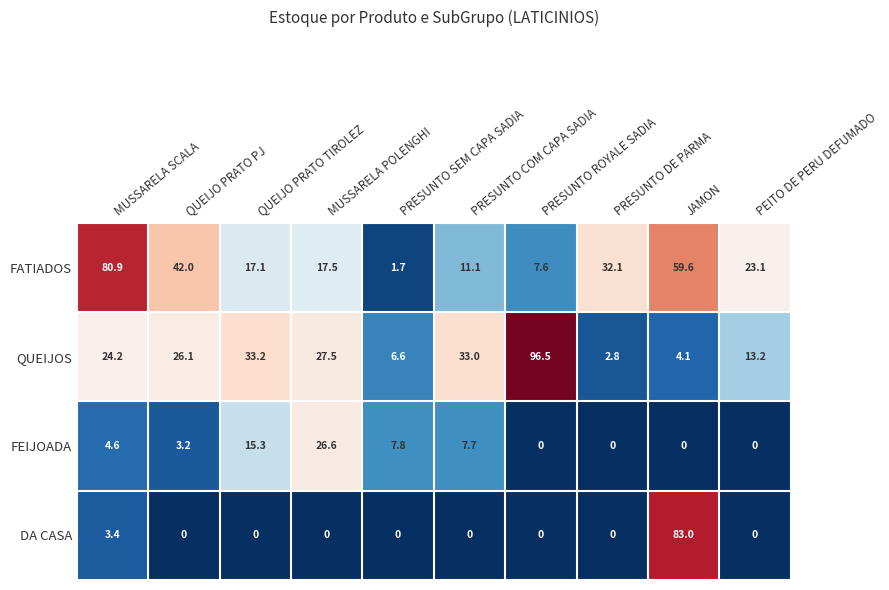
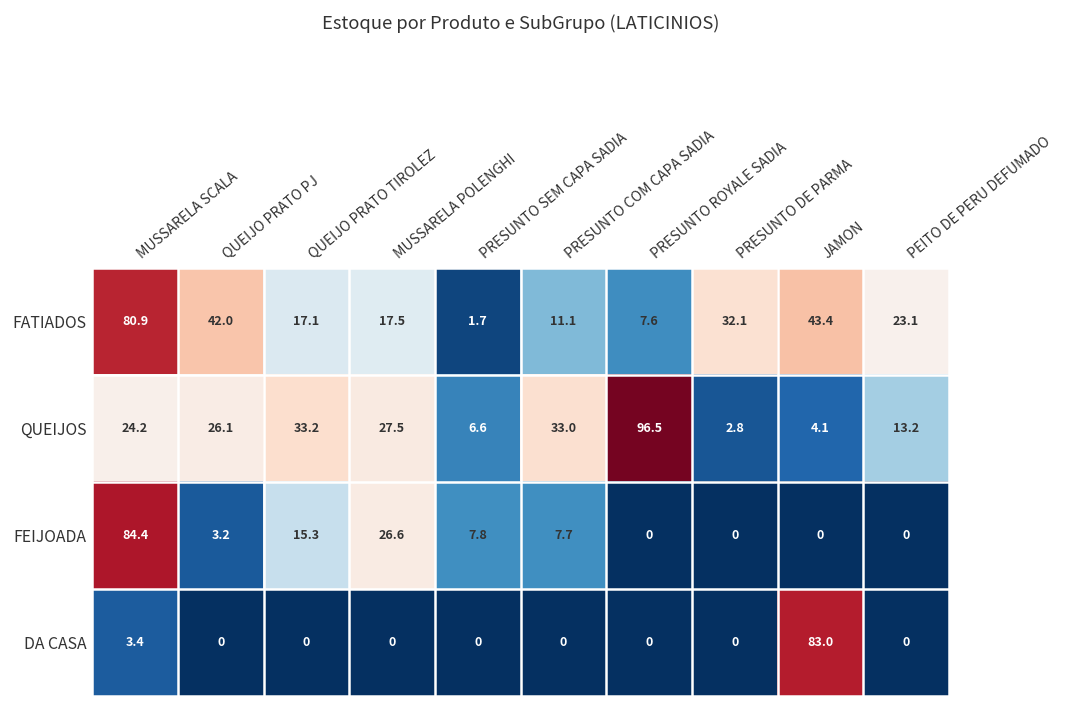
FATIADOS, JAMON: 59.6 -> 43.4
FEIJOADA, MUSSARELA SCALA: 4.6 -> 84.4
